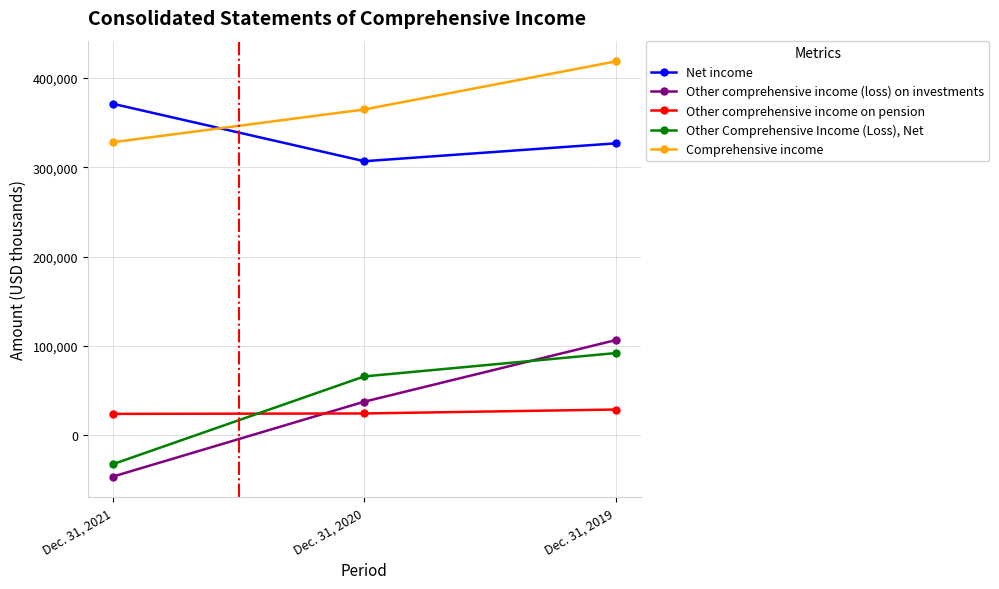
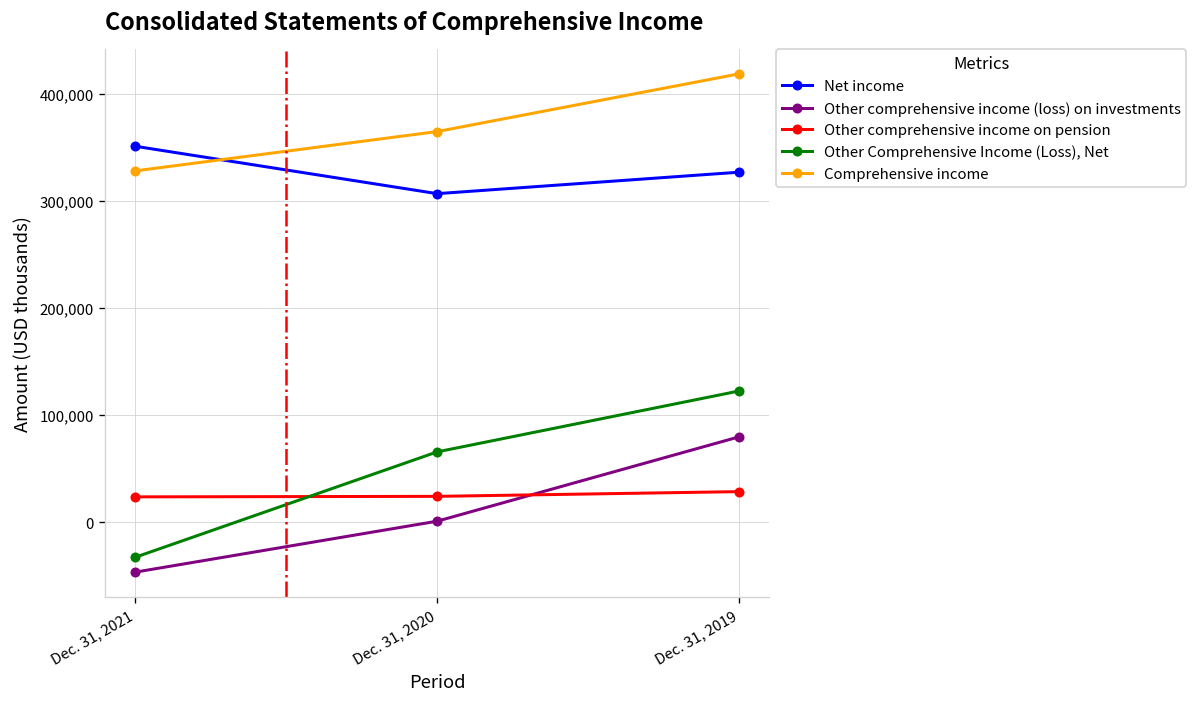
Net income, Dec. 31, 2021: 370,000 -> 350,000
Other comprehensive income (loss) on investments, Dec. 31, 2020: 40,000 -> 0
Other comprehensive income (loss) on investments, Dec. 31, 2019: 110,000 -> 80,000
Other Comprehensive Income (Loss), Net, Dec. 31, 2019: 90,000 -> 120,000
